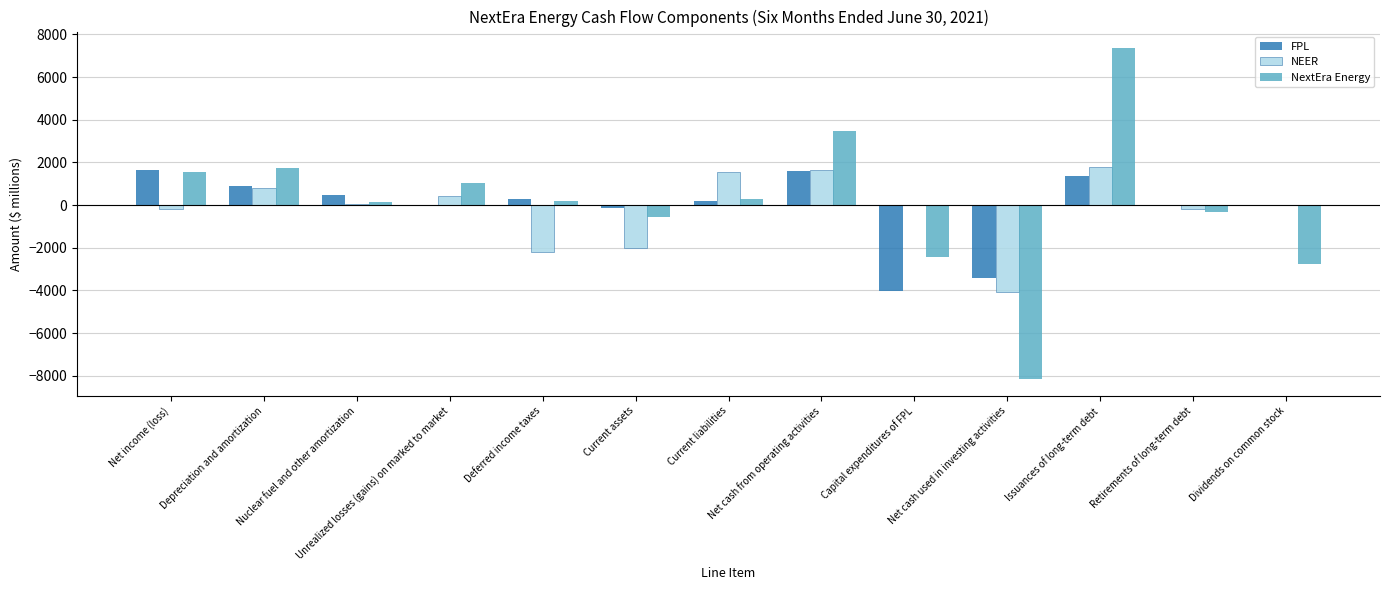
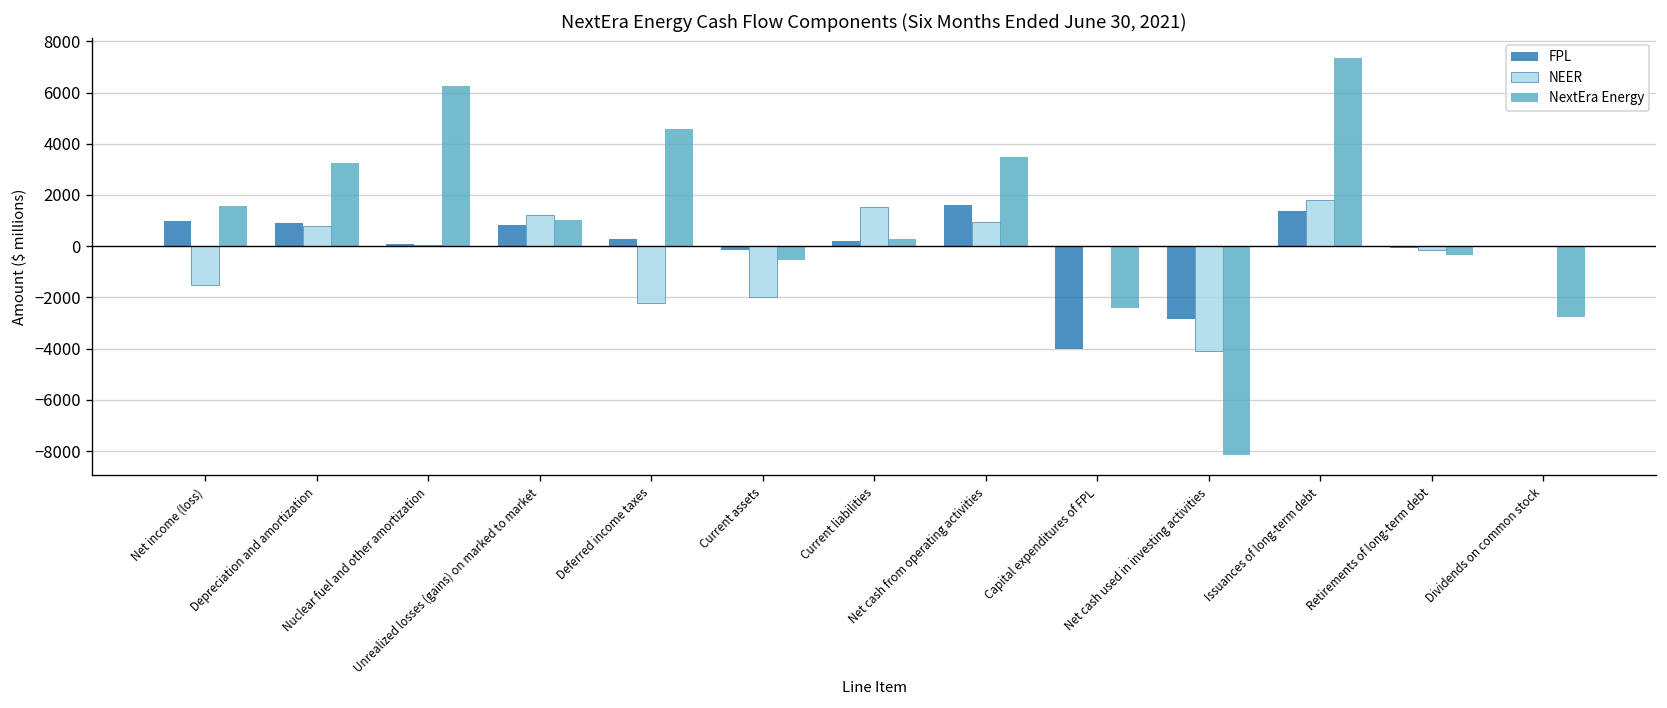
FPL, Net income (loss): 1700 -> 1000
NEER, Net income (loss): -200 -> -1500
NextEra Energy, Depreciation and amortization: 1700 -> 3300
FPL, Nuclear fuel and other amortization: 500 -> 100
NextEra Energy, Nuclear fuel and other amortization: 100 -> 6200
FPL, Unrealized losses (gains) on marked to market: 0 -> 800
NEER, Unrealized losses (gains) on marked to market: 400 -> 1200
NextEra Energy, Deferred income taxes: 200 -> 4600
NEER, Net cash from operating activities: 1700 -> 1000
FPL, Net cash used in investing activities: -3400 -> -2800
